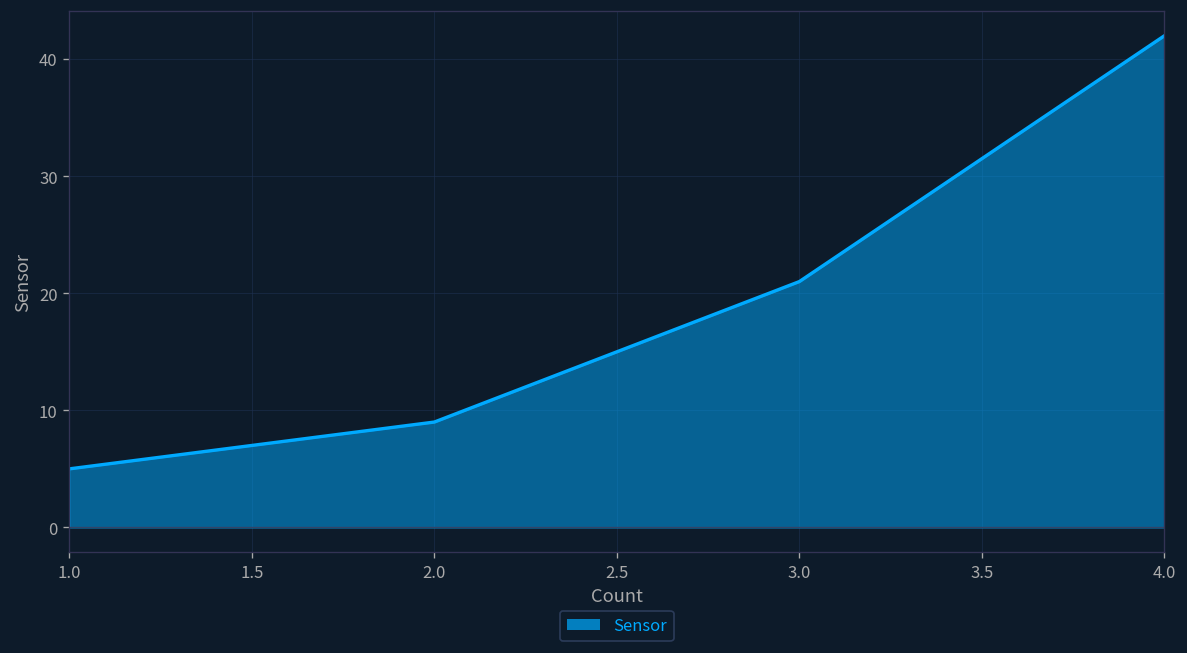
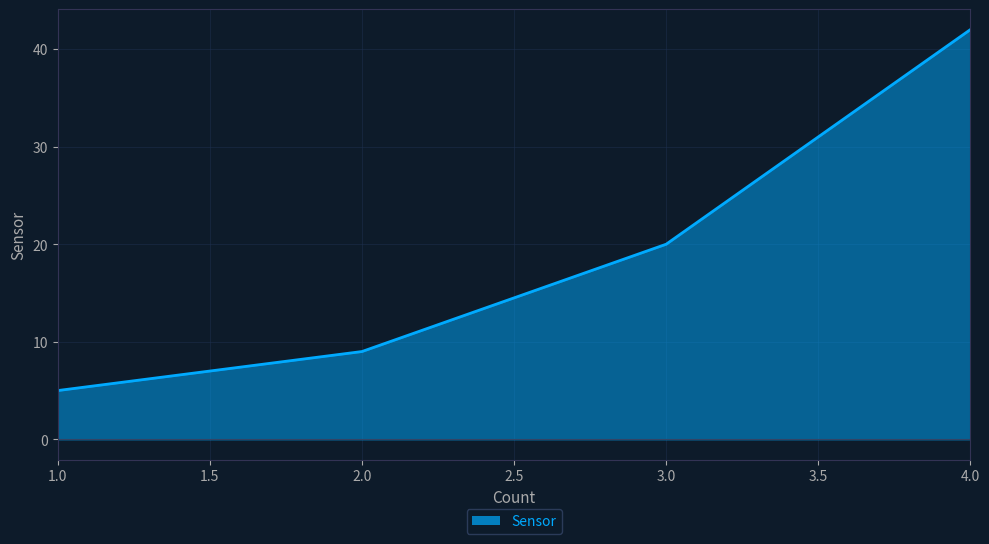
3.0: 21 -> 20
